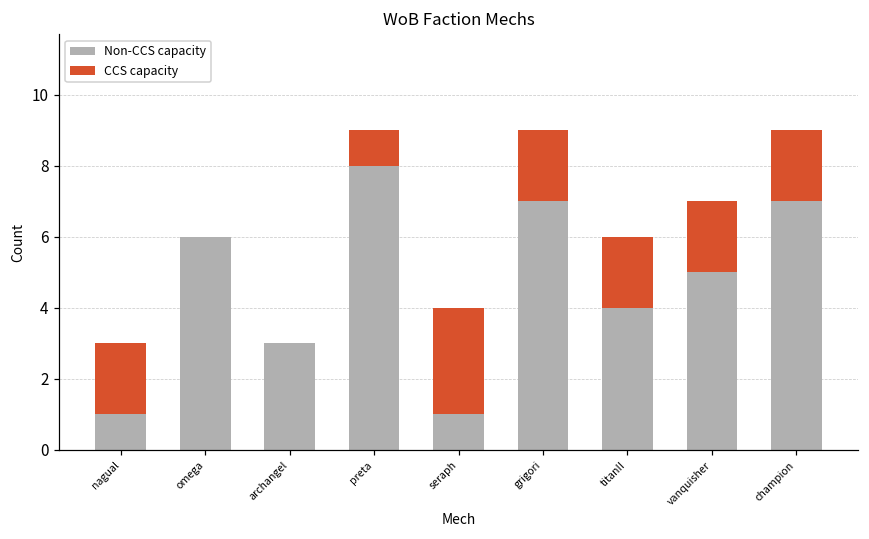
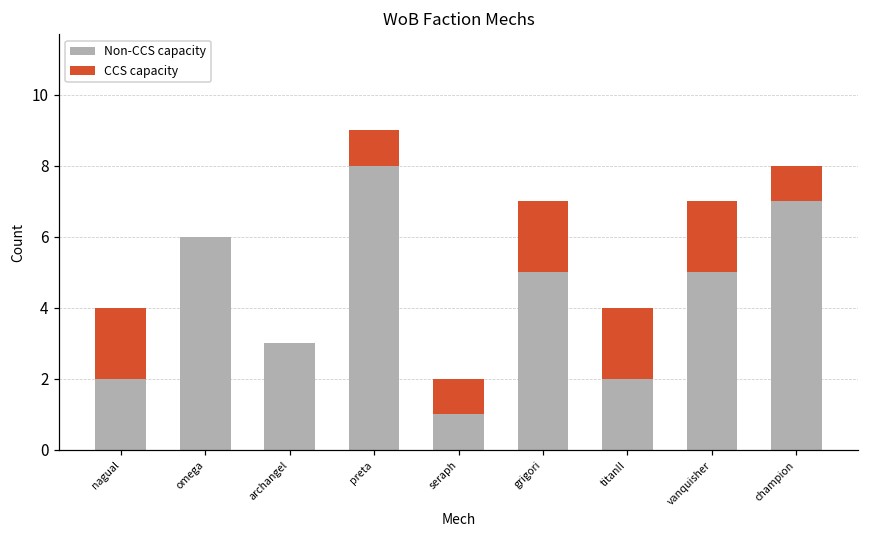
Non-CCS capacity, nagual: 1 -> 2
CCS capacity, seraph: 3 -> 1
Non-CCS capacity, grigori: 7 -> 5
Non-CCS capacity, titanII: 4 -> 2
CCS capacity, champion: 2 -> 1
